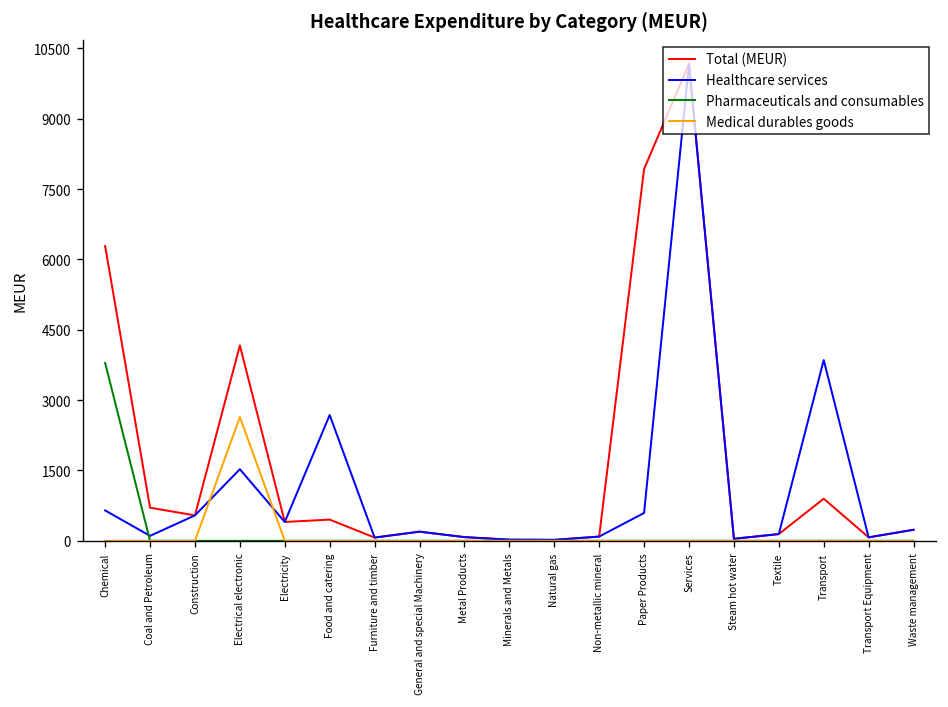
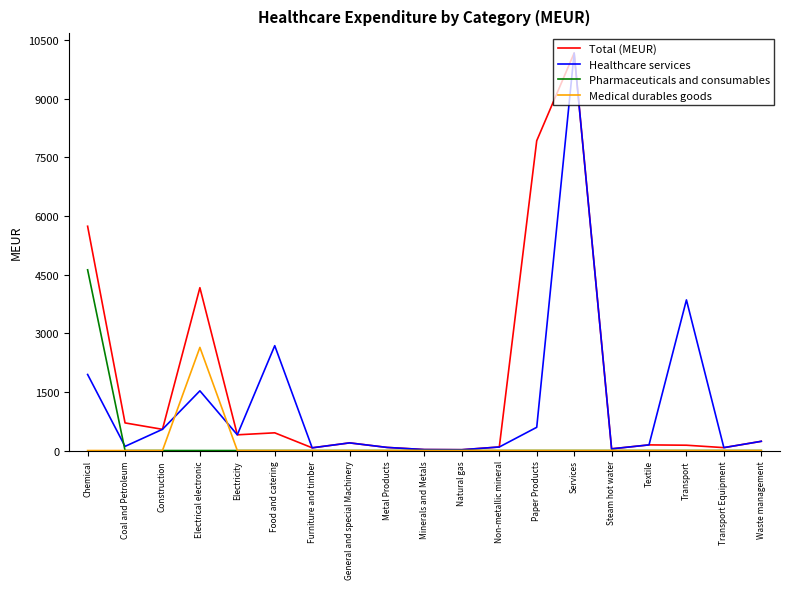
Total (MEUR), Chemical: 6300 -> 5700
Healthcare services, Chemical: 600 -> 1900
Pharmaceuticals and consumables, Chemical: 3800 -> 4600
Total (MEUR), Transport: 900 -> 100
